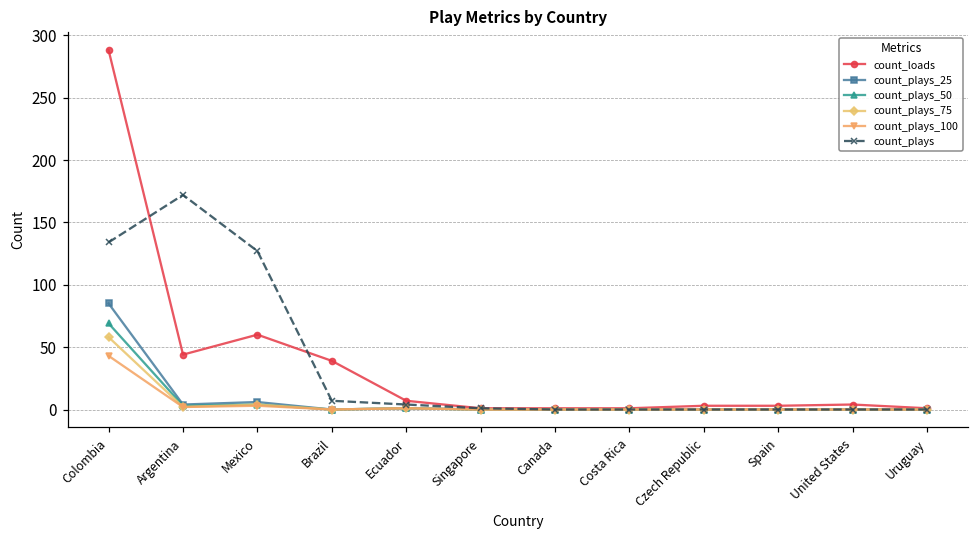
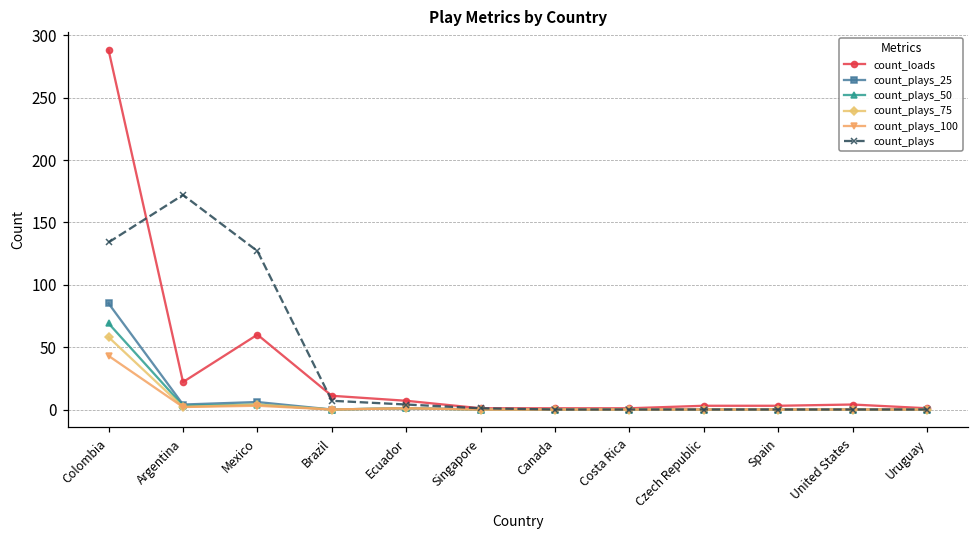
count_loads, Argentina: 44 -> 22
count_loads, Brazil: 39 -> 11
